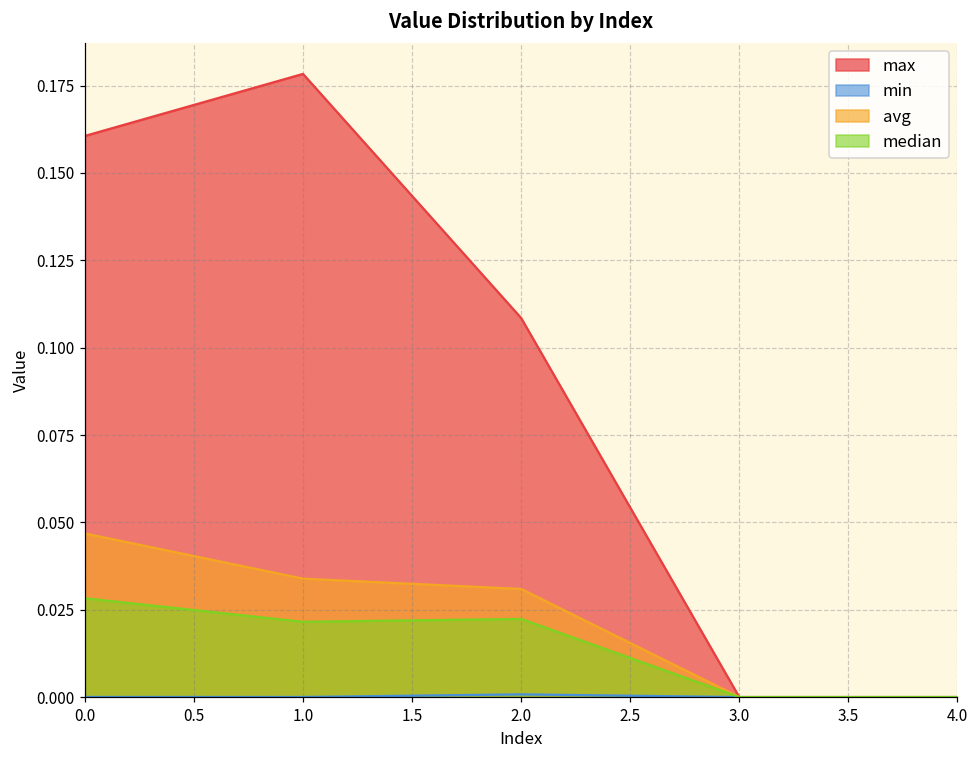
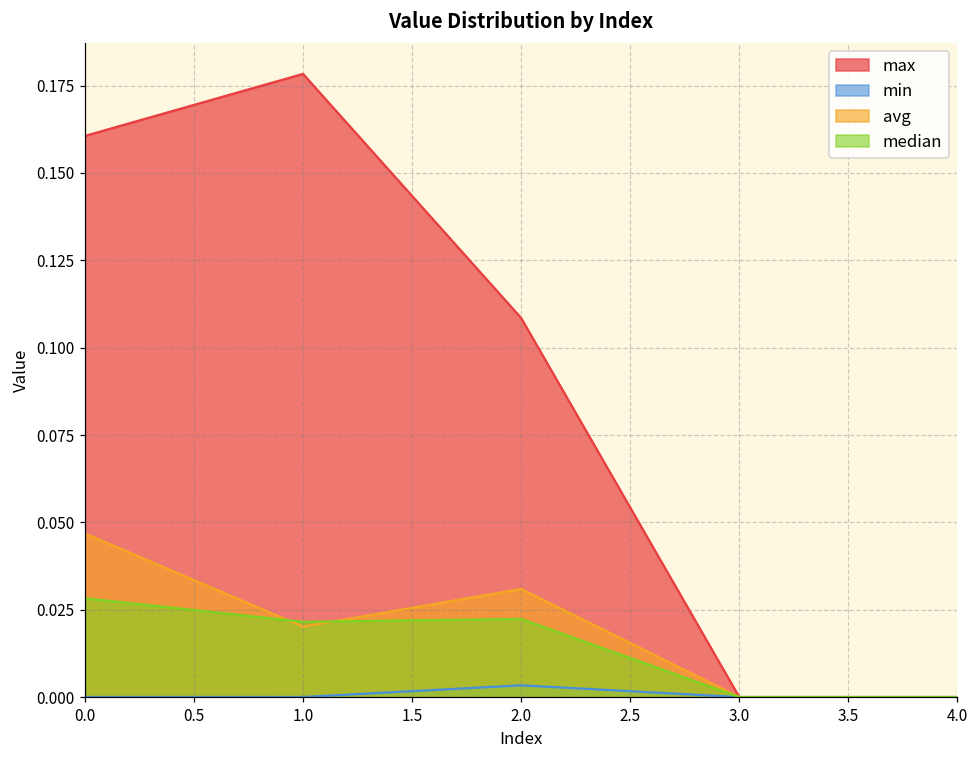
avg, 1.0: 0.034 -> 0.020
min, 2.0: 0.001 -> 0.003
